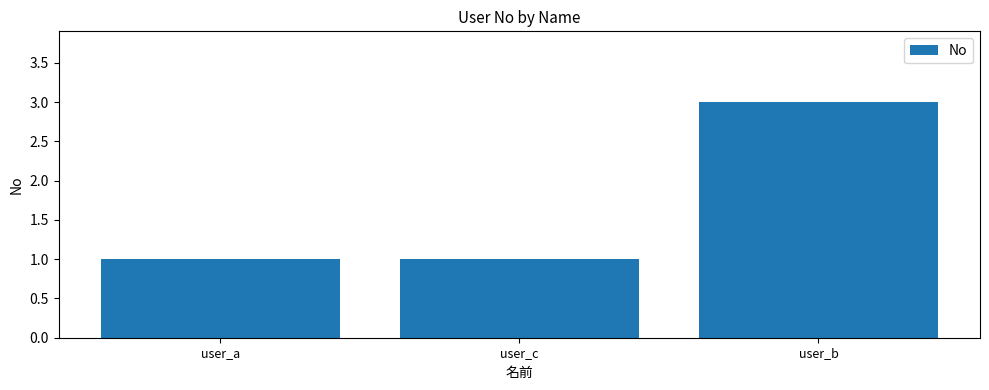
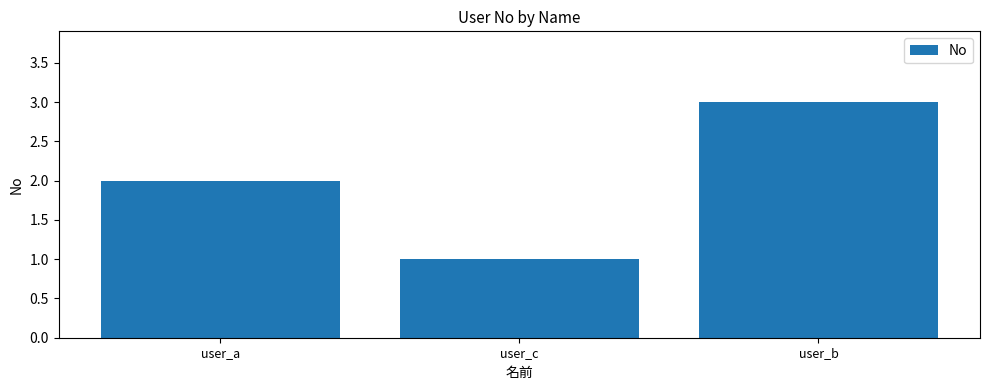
user_a: 1 -> 2
